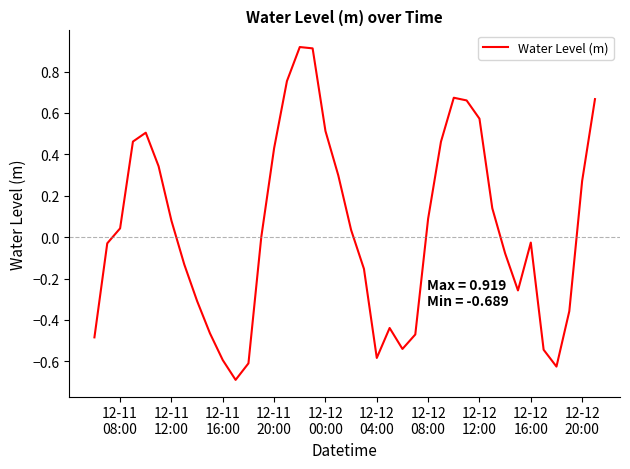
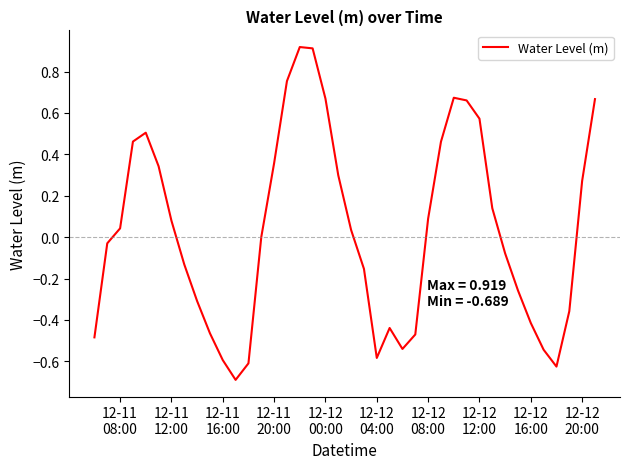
12-11 20:00: 0.43 -> 0.36
12-12 00:00: 0.51 -> 0.67
12-12 16:00: -0.03 -> -0.41
